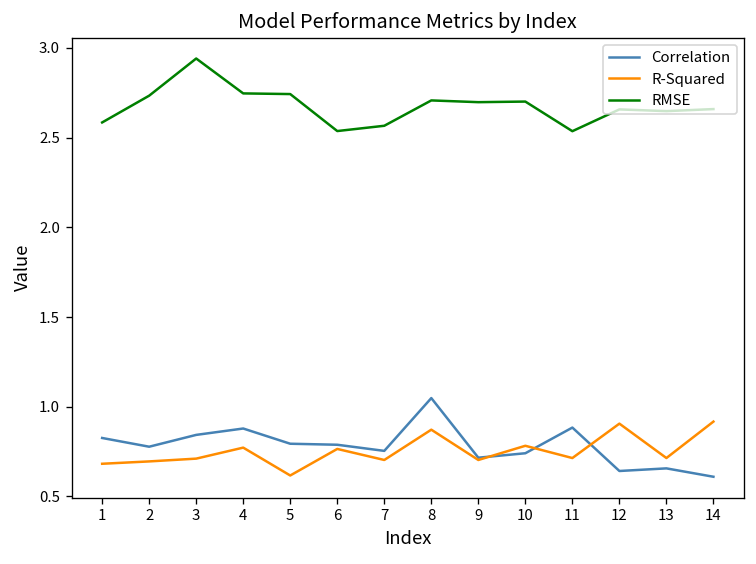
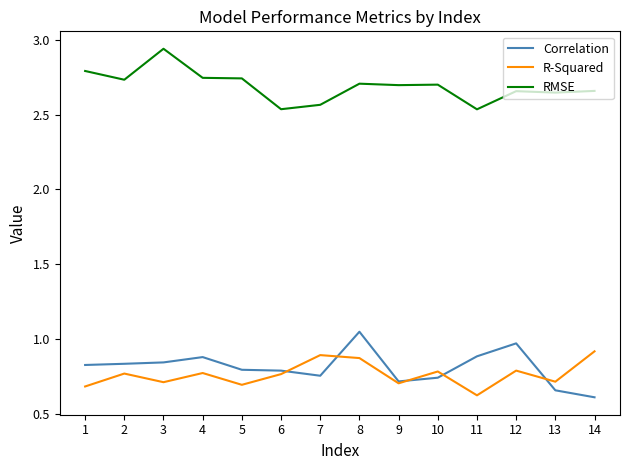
RMSE, 1: 2.58 -> 2.79
Correlation, 2: 0.78 -> 0.83
R-Squared, 2: 0.70 -> 0.77
R-Squared, 5: 0.62 -> 0.69
R-Squared, 7: 0.70 -> 0.89
R-Squared, 11: 0.71 -> 0.62
Correlation, 12: 0.64 -> 0.97
R-Squared, 12: 0.91 -> 0.79
